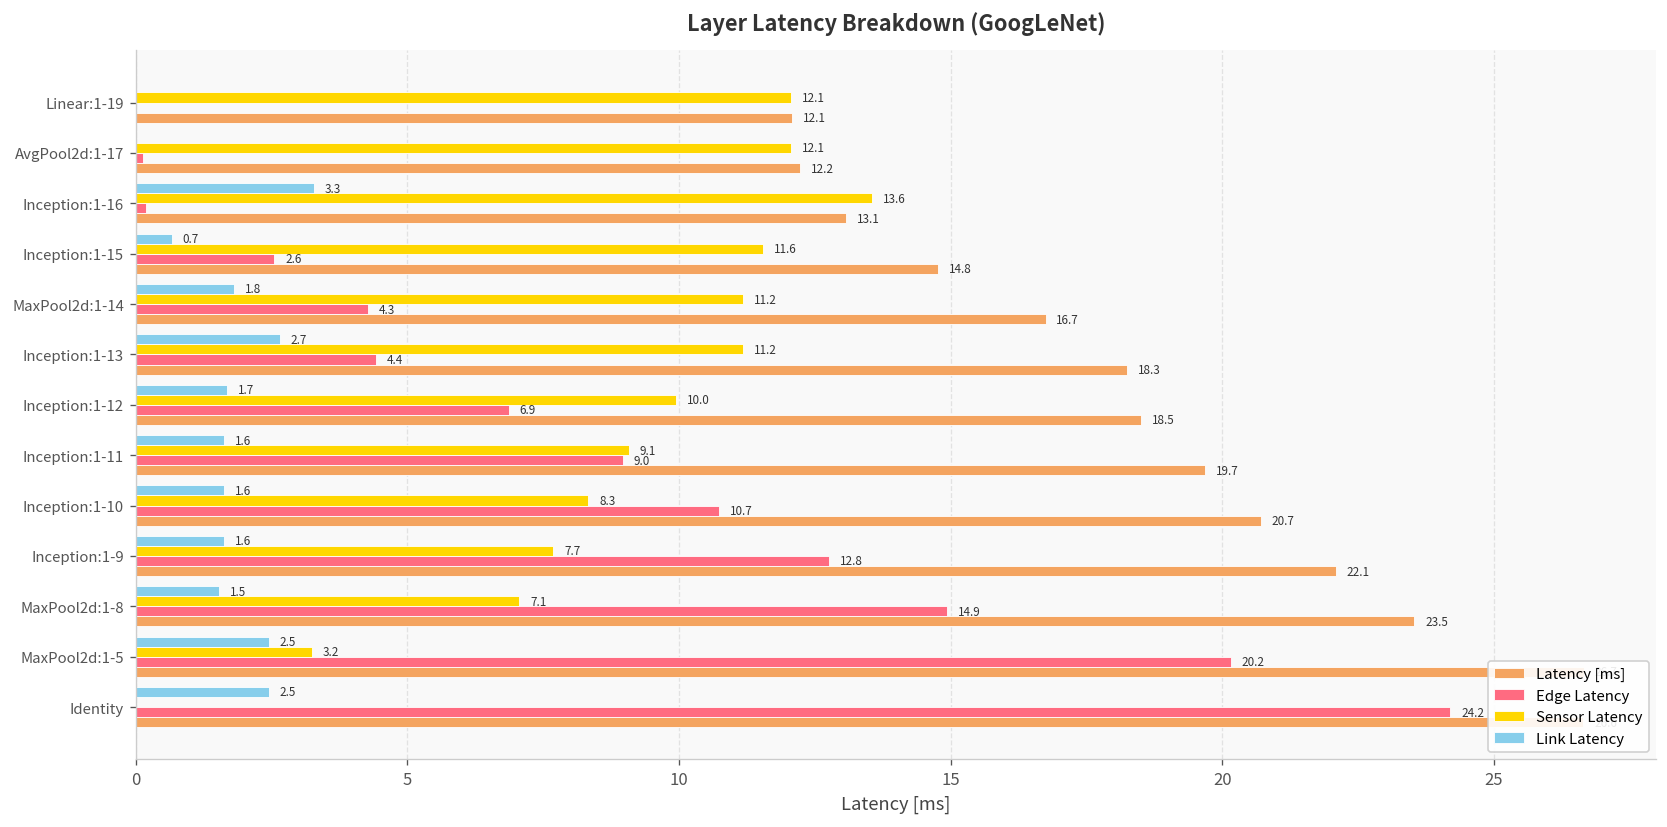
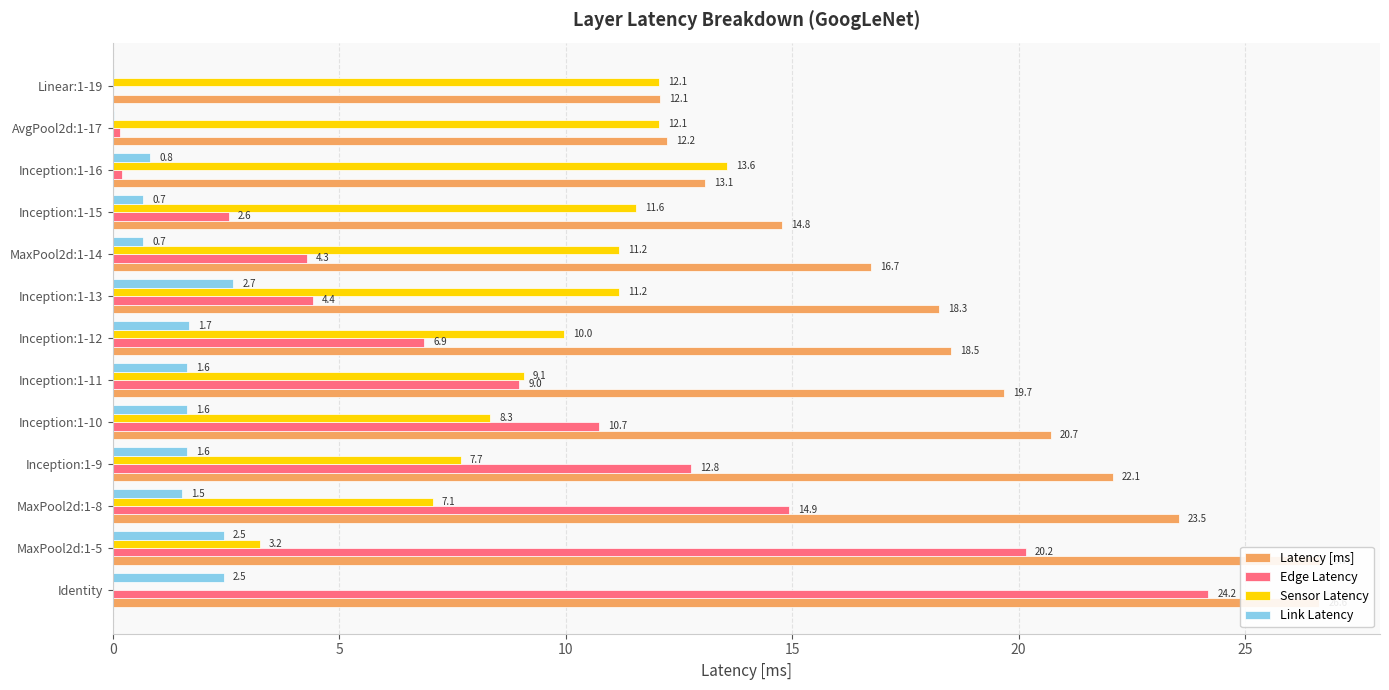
Link Latency, Inception:1-16: 3.3 -> 0.8
Link Latency, MaxPool2d:1-14: 1.8 -> 0.7
